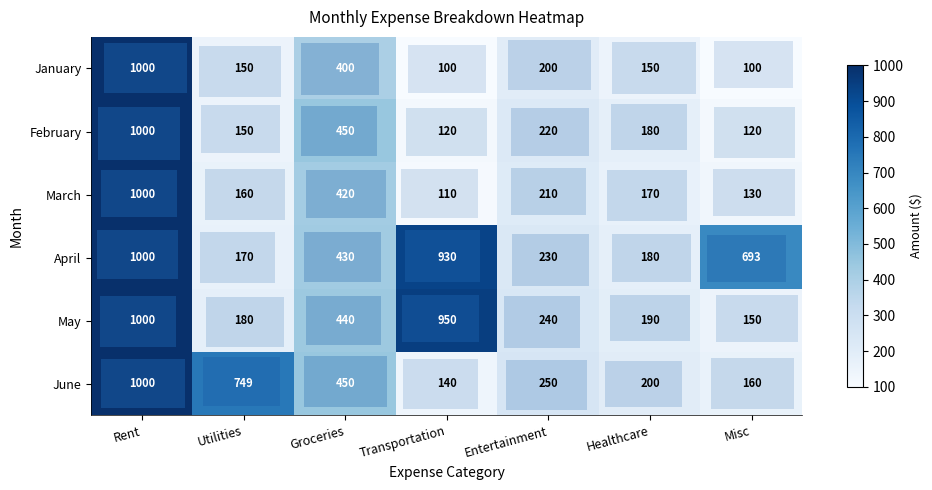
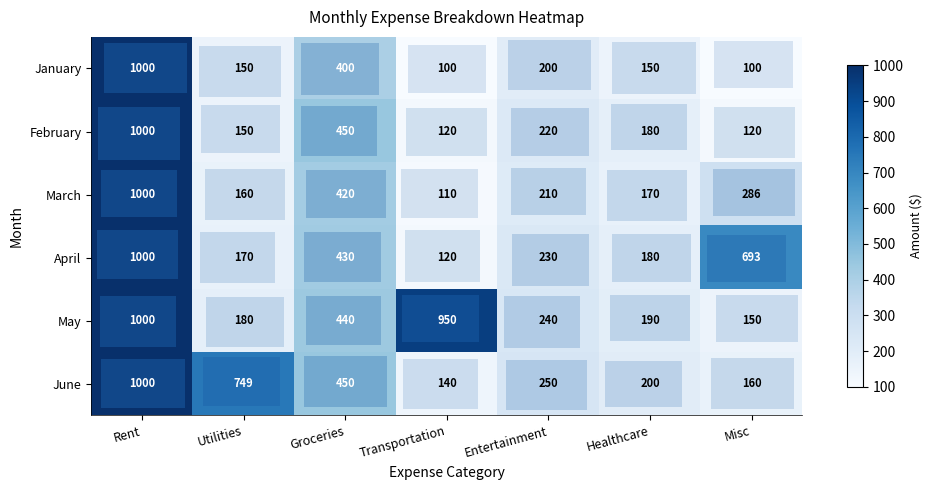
March, Misc: 130 -> 286
April, Transportation: 930 -> 120
